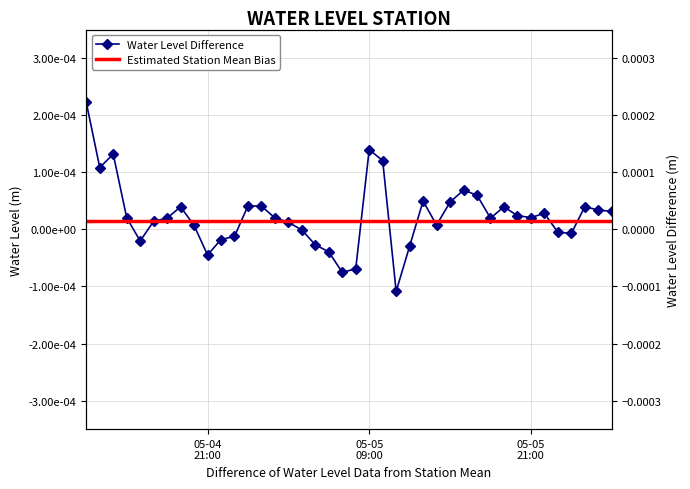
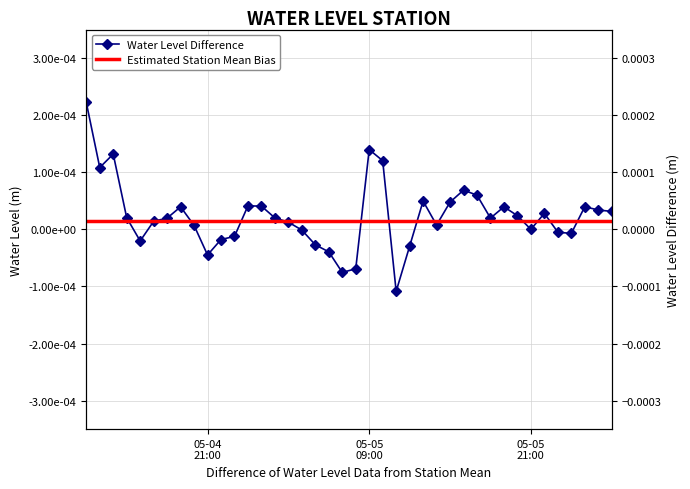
05-05 21:00: 0.00002 -> 0.00000
